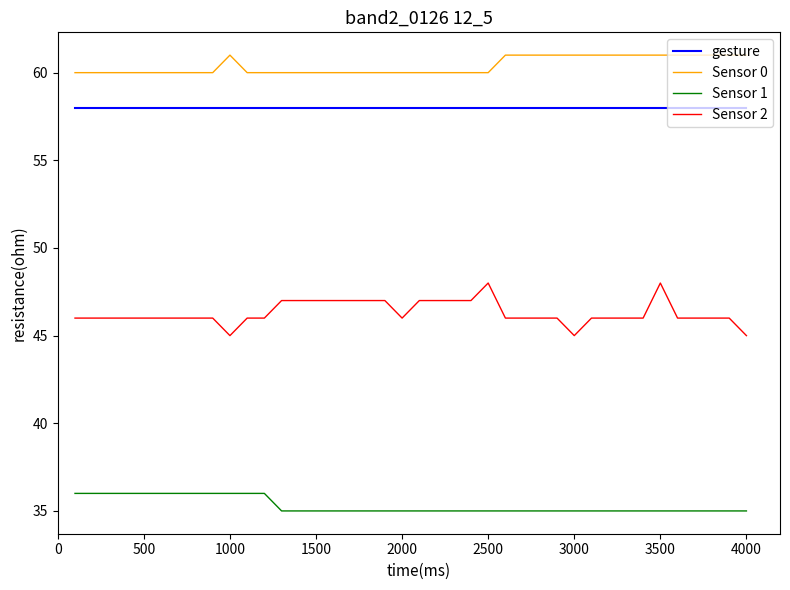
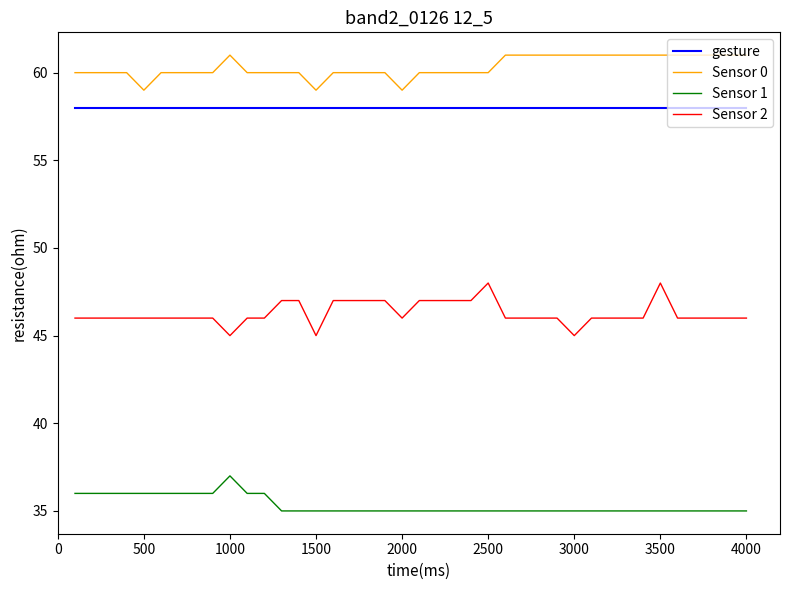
Sensor 0, 500: 60 -> 59
Sensor 1, 1000: 36 -> 37
Sensor 0, 1500: 60 -> 59
Sensor 2, 1500: 47 -> 45
Sensor 0, 2000: 60 -> 59
Sensor 2, 4000: 45 -> 46
